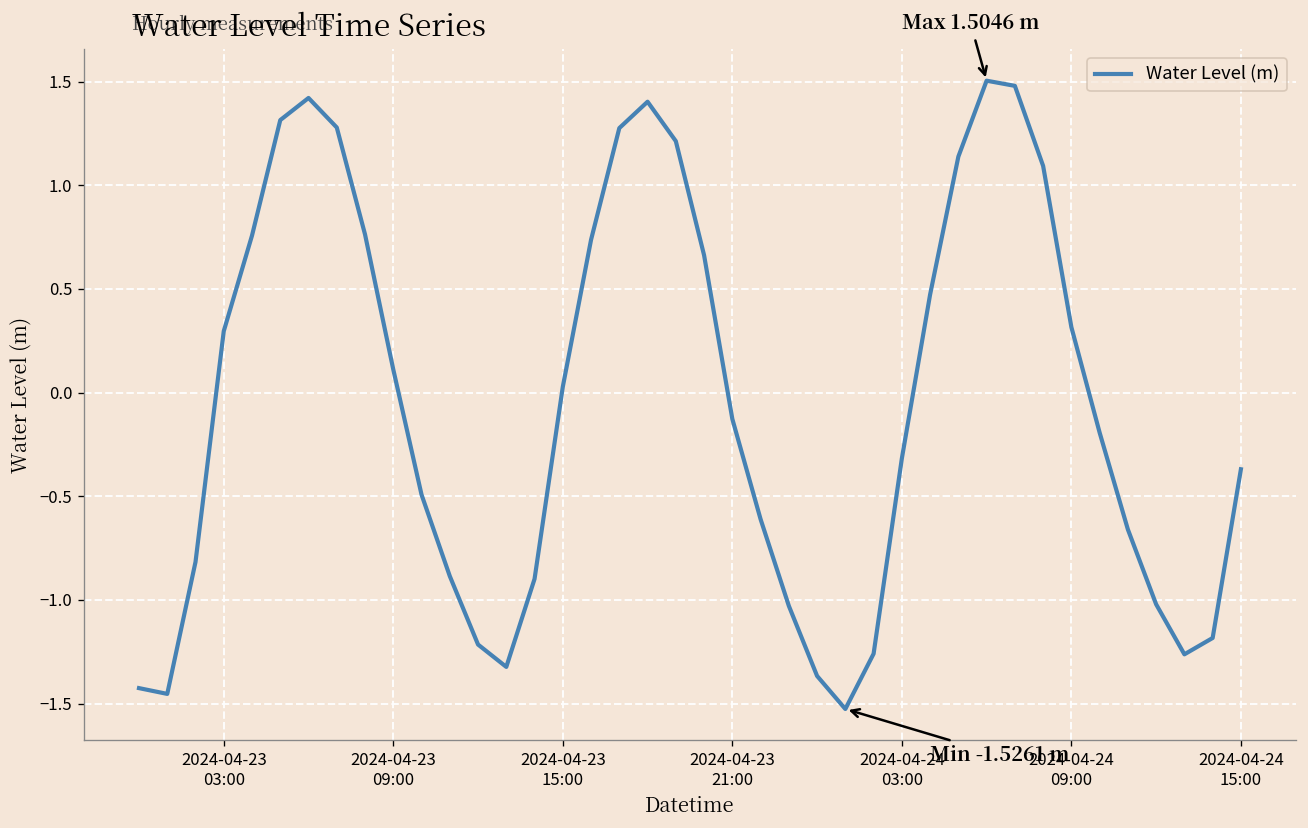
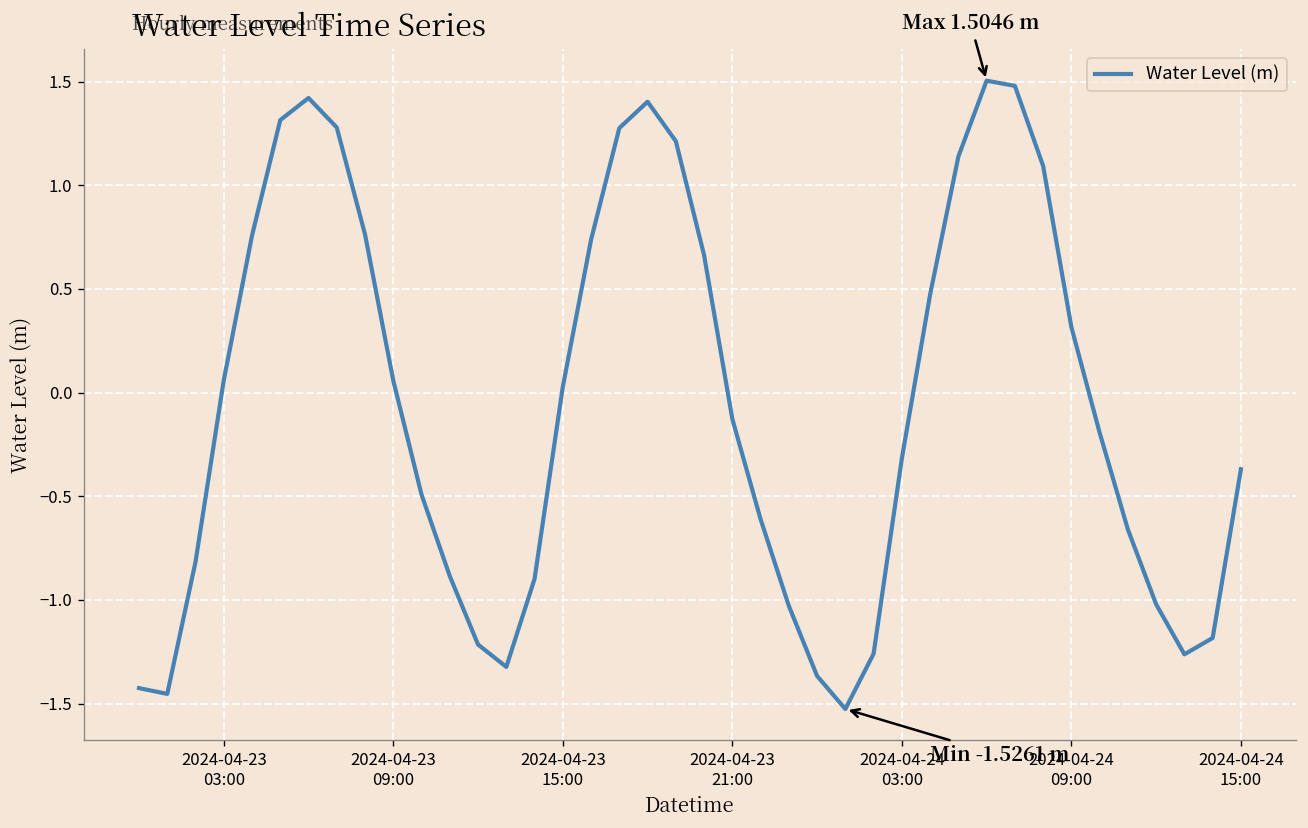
2024-04-23 03:00: 0.30 -> 0.06
2024-04-23 09:00: 0.11 -> 0.06
